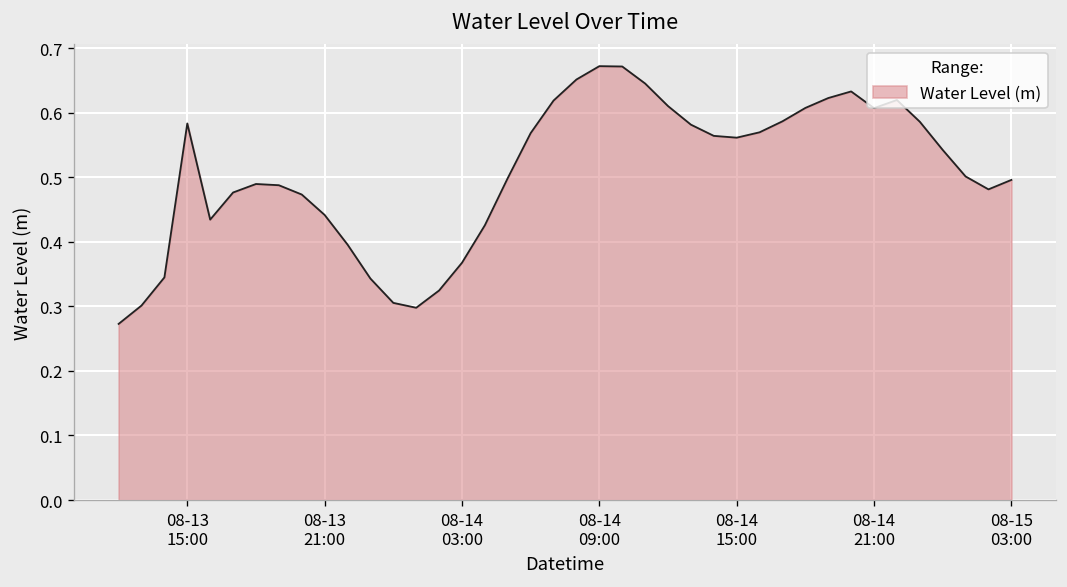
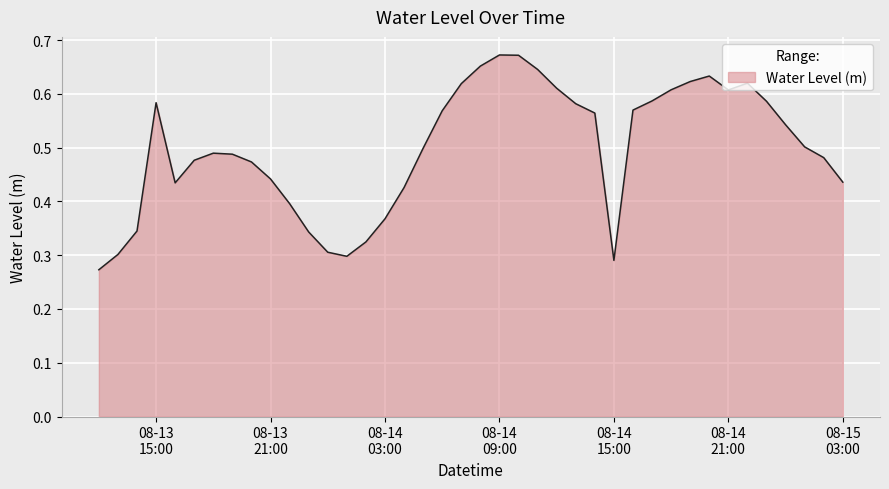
08-14 15:00: 0.56 -> 0.29
08-15 03:00: 0.50 -> 0.44
